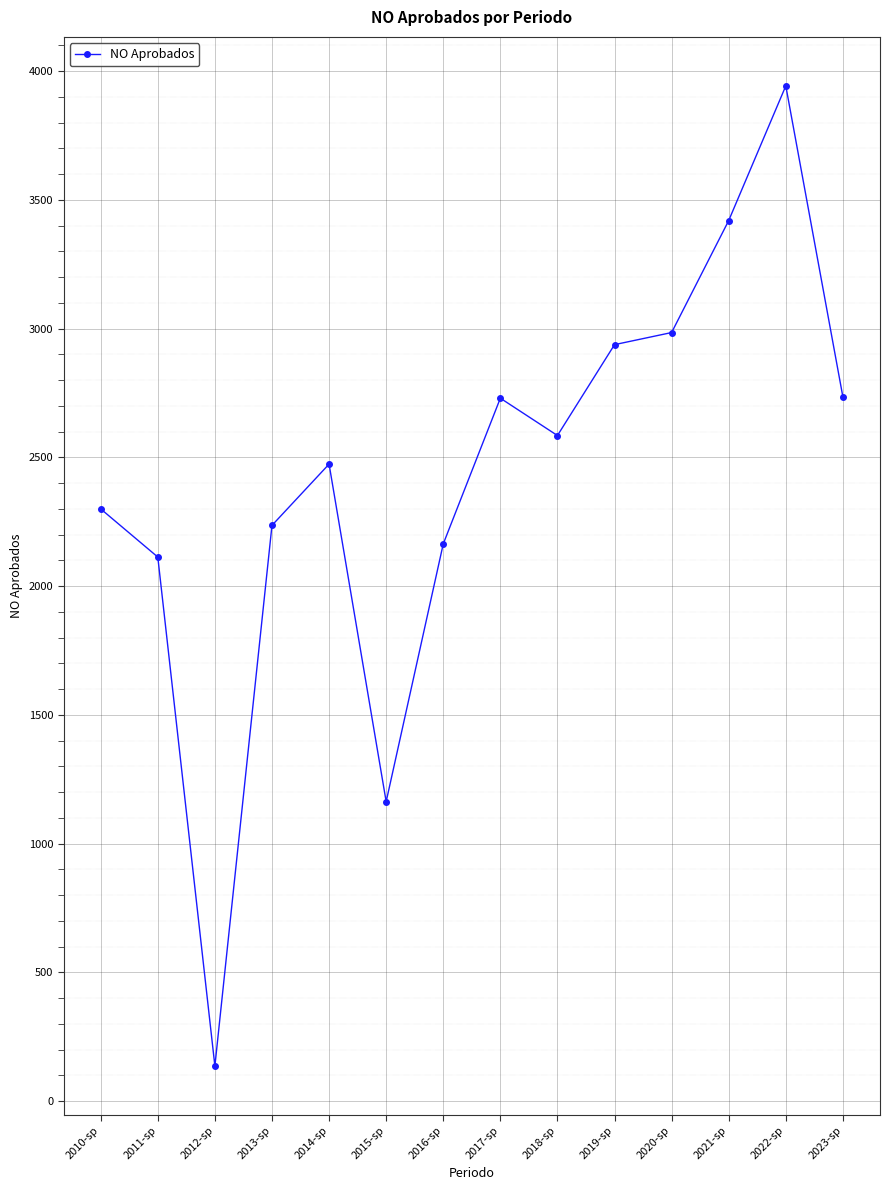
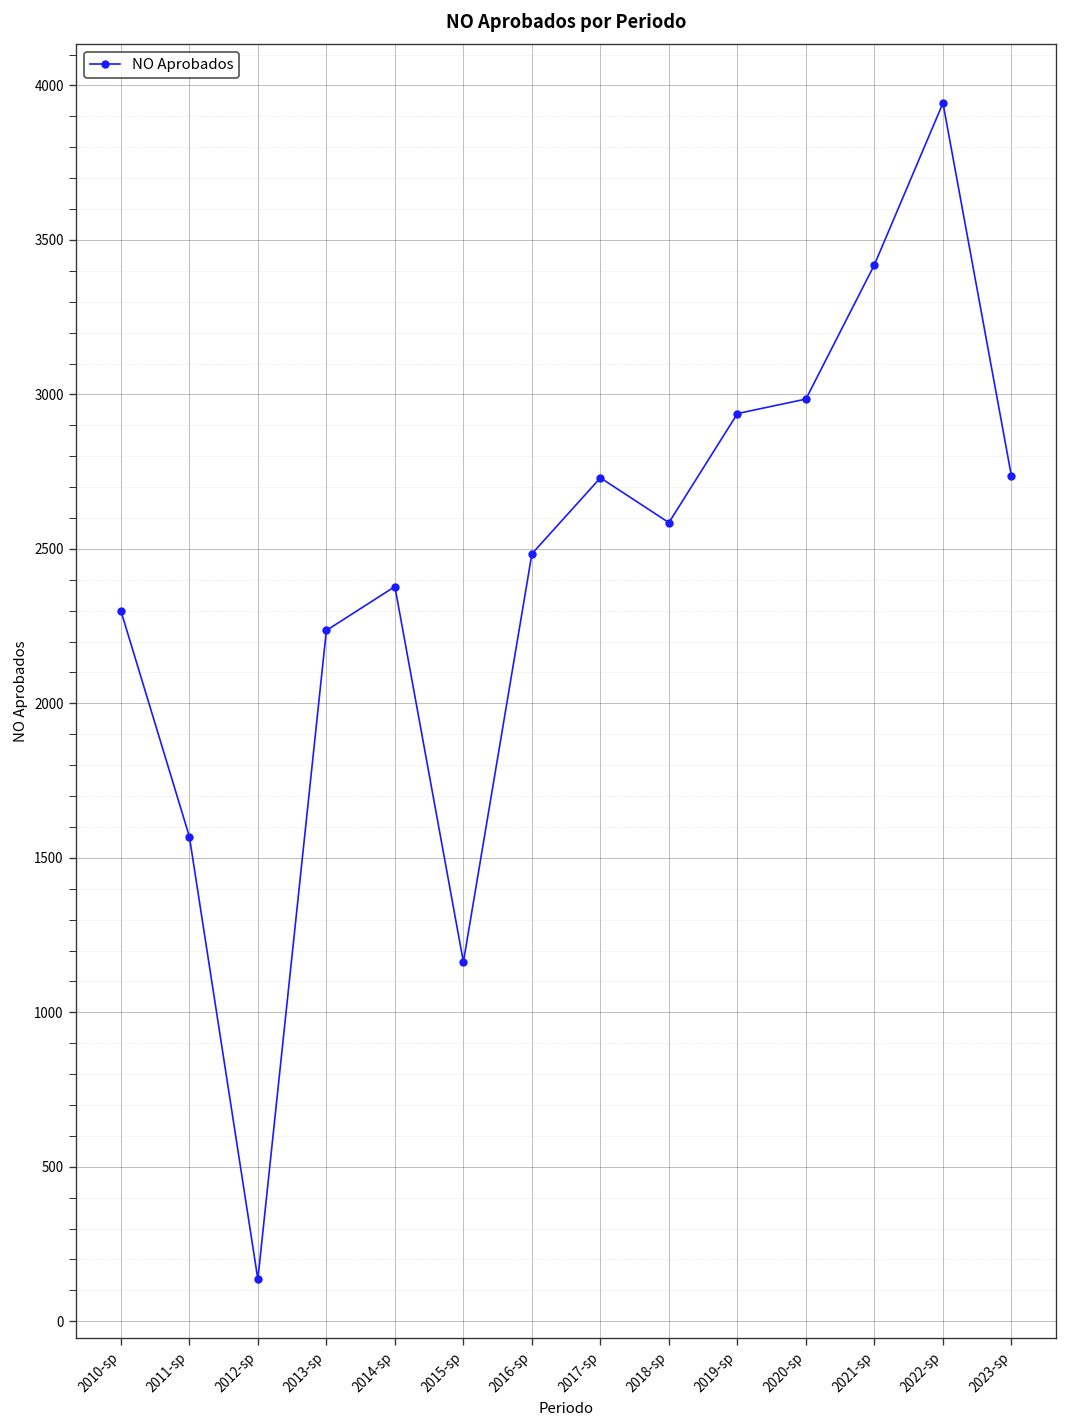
2011-sp: 2110 -> 1570
2014-sp: 2470 -> 2380
2016-sp: 2160 -> 2480
